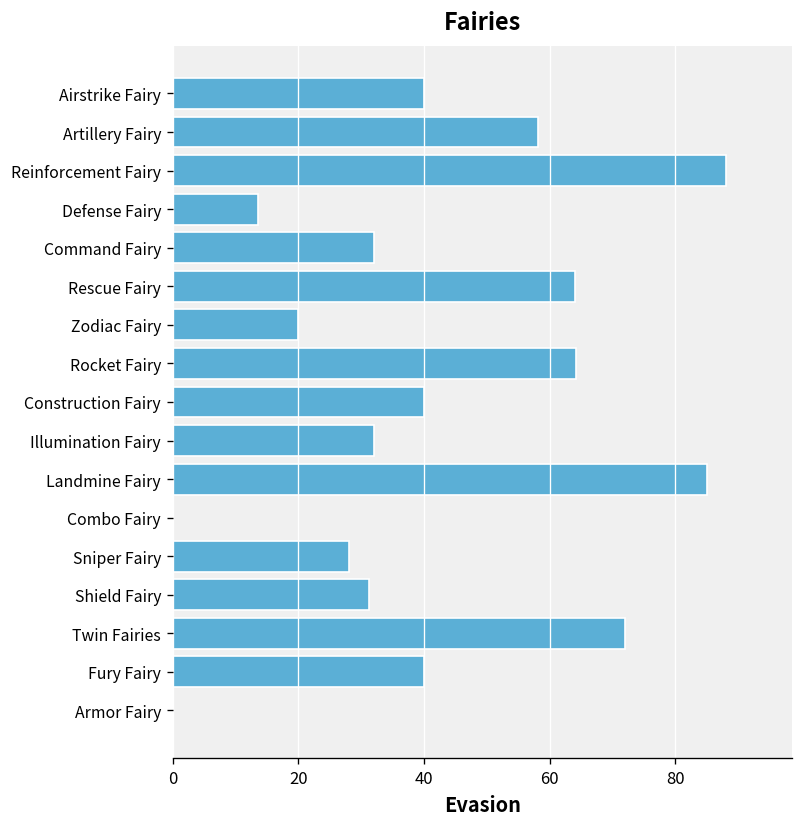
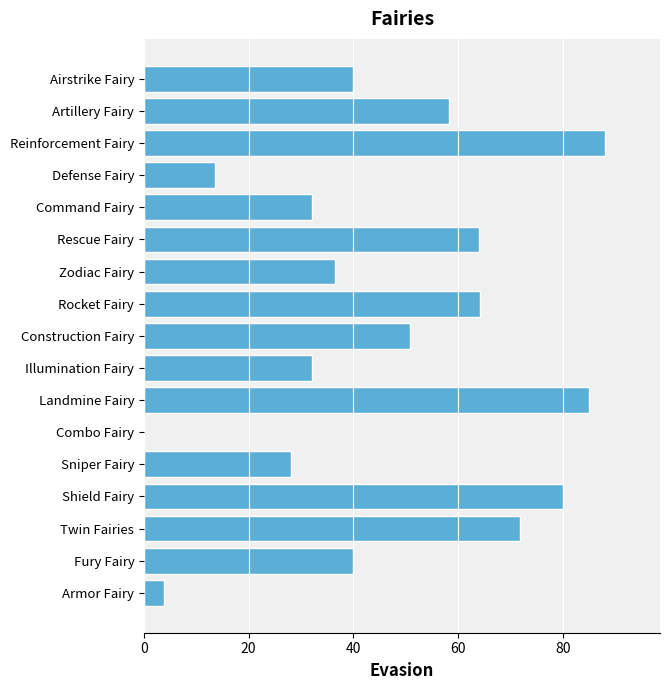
Zodiac Fairy: 20 -> 36
Construction Fairy: 40 -> 51
Shield Fairy: 31 -> 80
Armor Fairy: 0 -> 4
